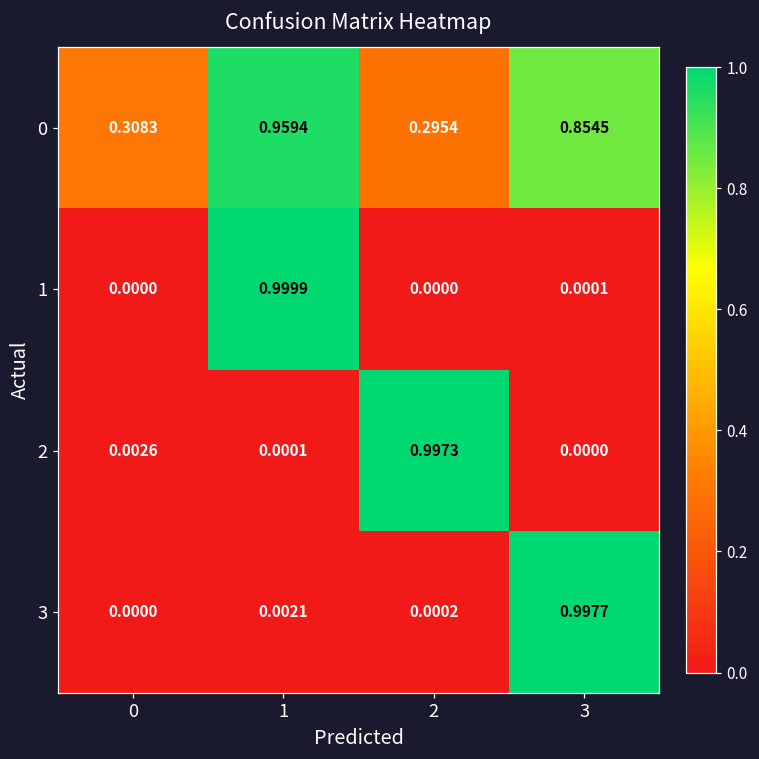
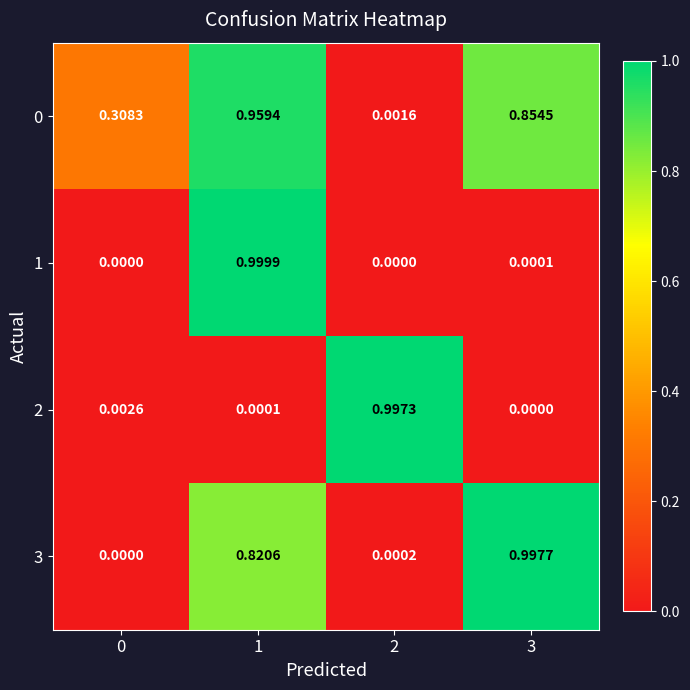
0, 2: 0.2954 -> 0.0016
3, 1: 0.0021 -> 0.8206
